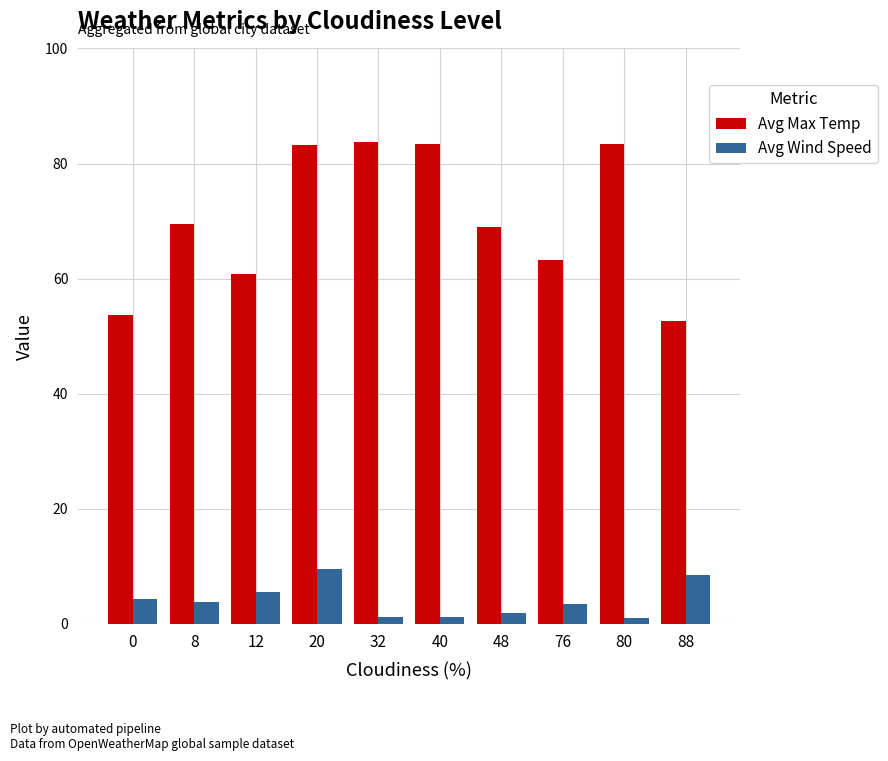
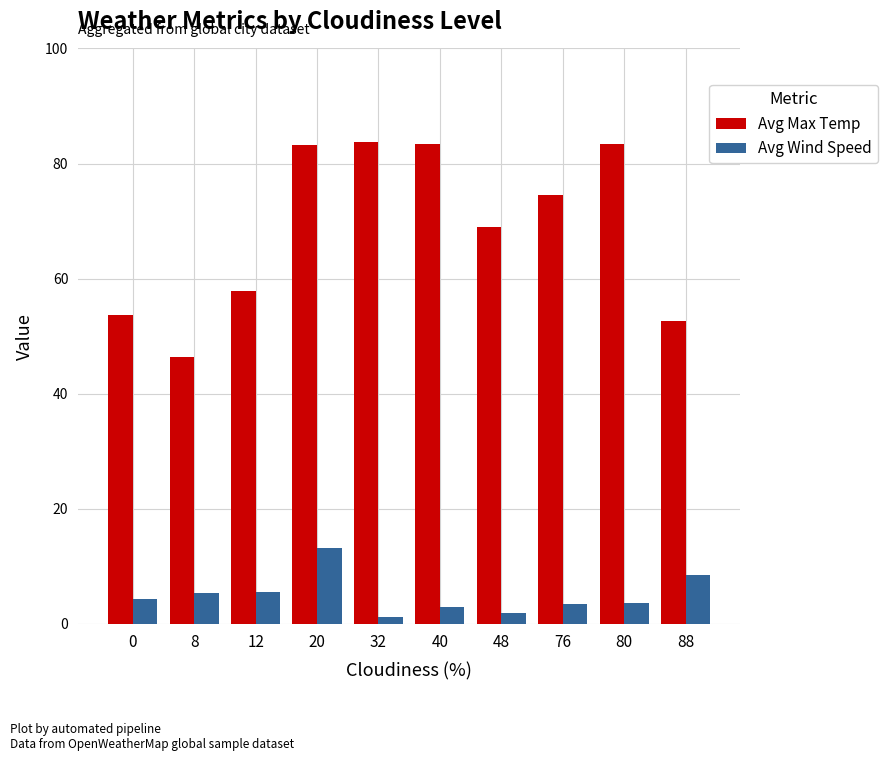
Avg Max Temp, 8: 70 -> 46
Avg Wind Speed, 8: 4 -> 5
Avg Max Temp, 12: 61 -> 58
Avg Wind Speed, 20: 10 -> 13
Avg Wind Speed, 40: 1 -> 3
Avg Max Temp, 76: 63 -> 75
Avg Wind Speed, 80: 1 -> 4
